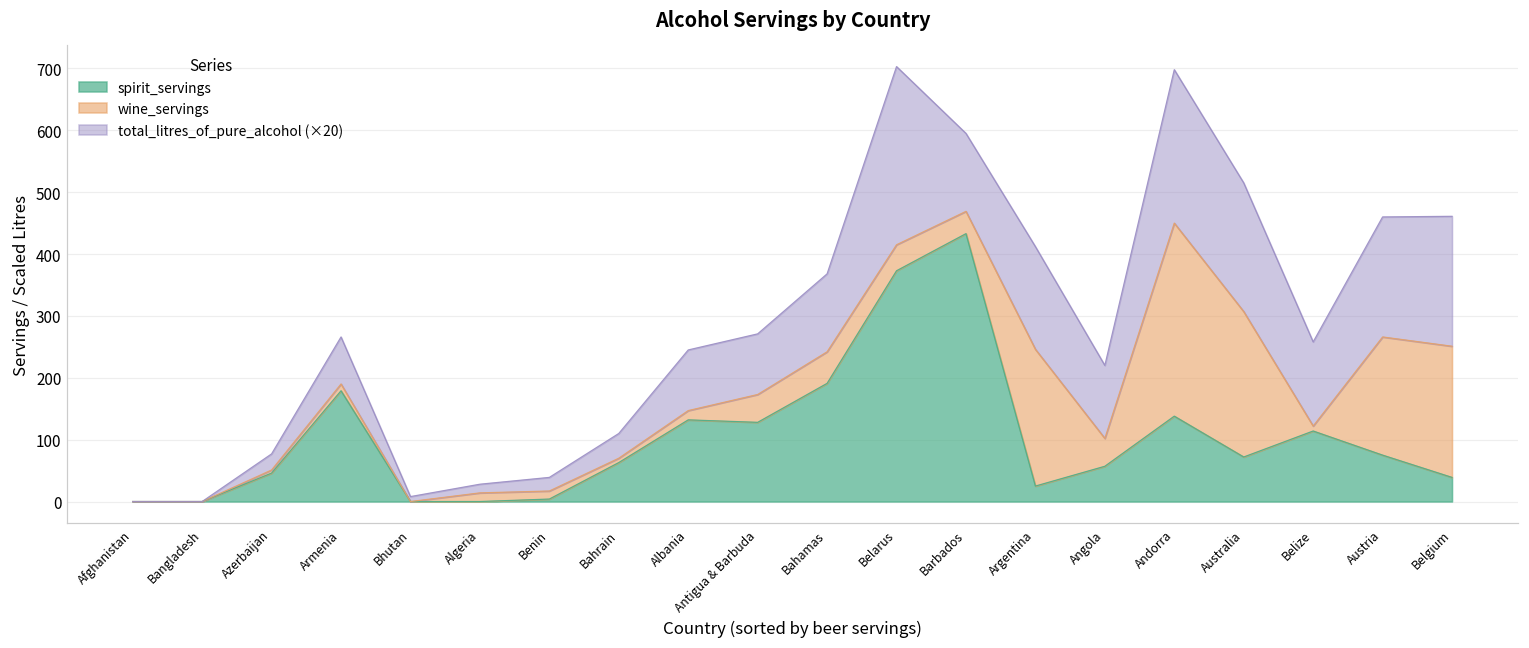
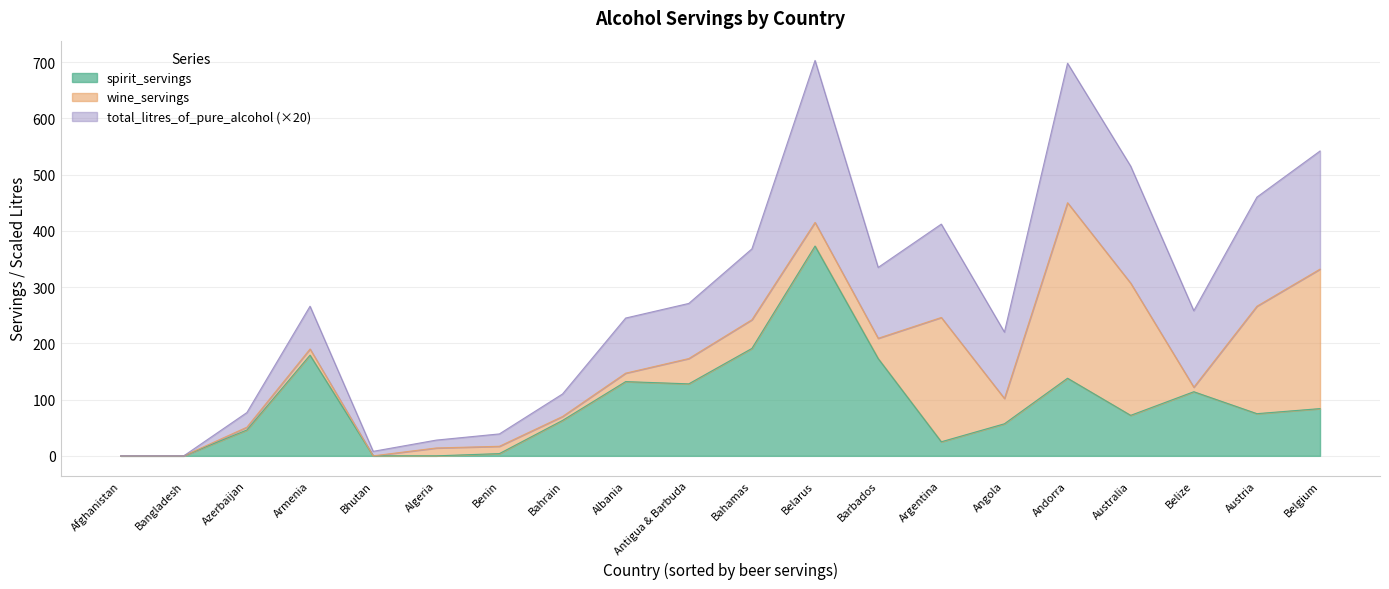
spirit_servings, Barbados: 430 -> 170
spirit_servings, Belgium: 40 -> 80
wine_servings, Belgium: 210 -> 250
